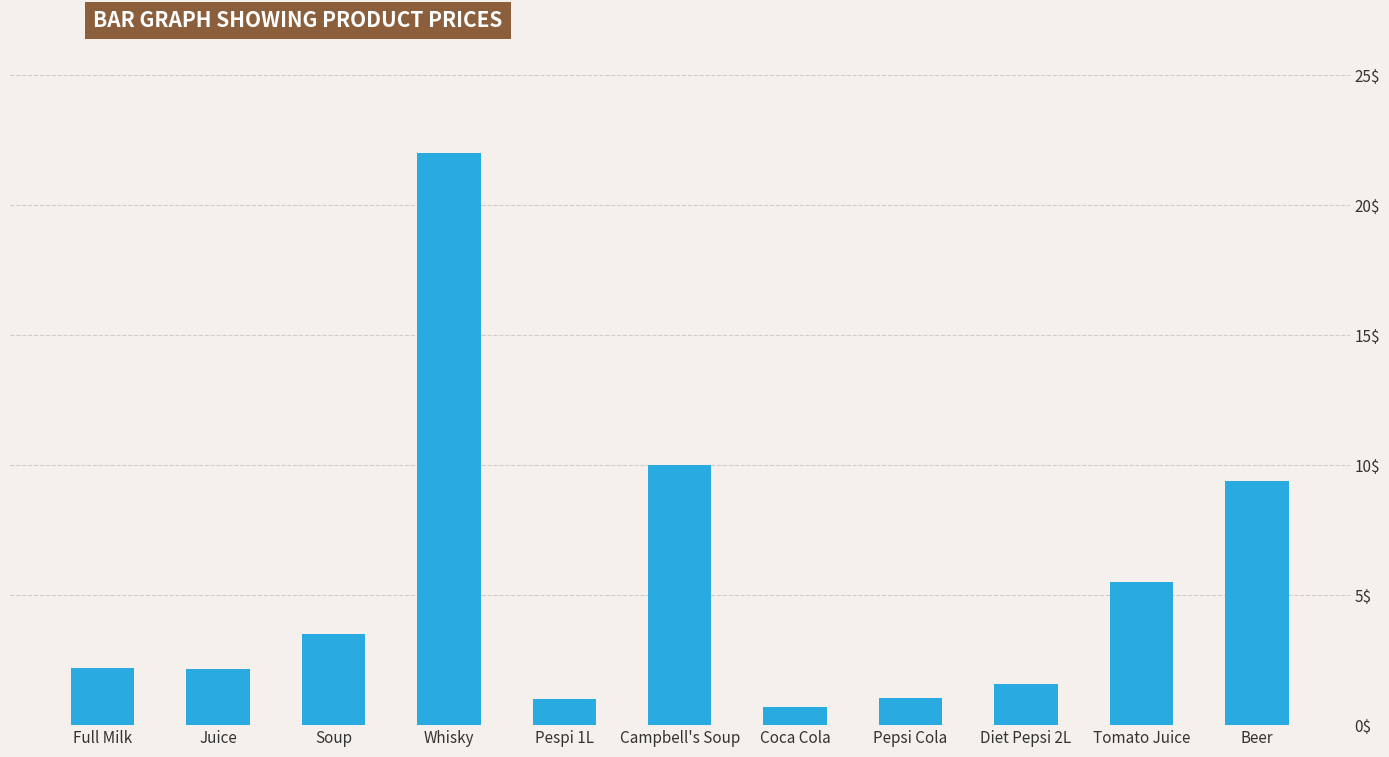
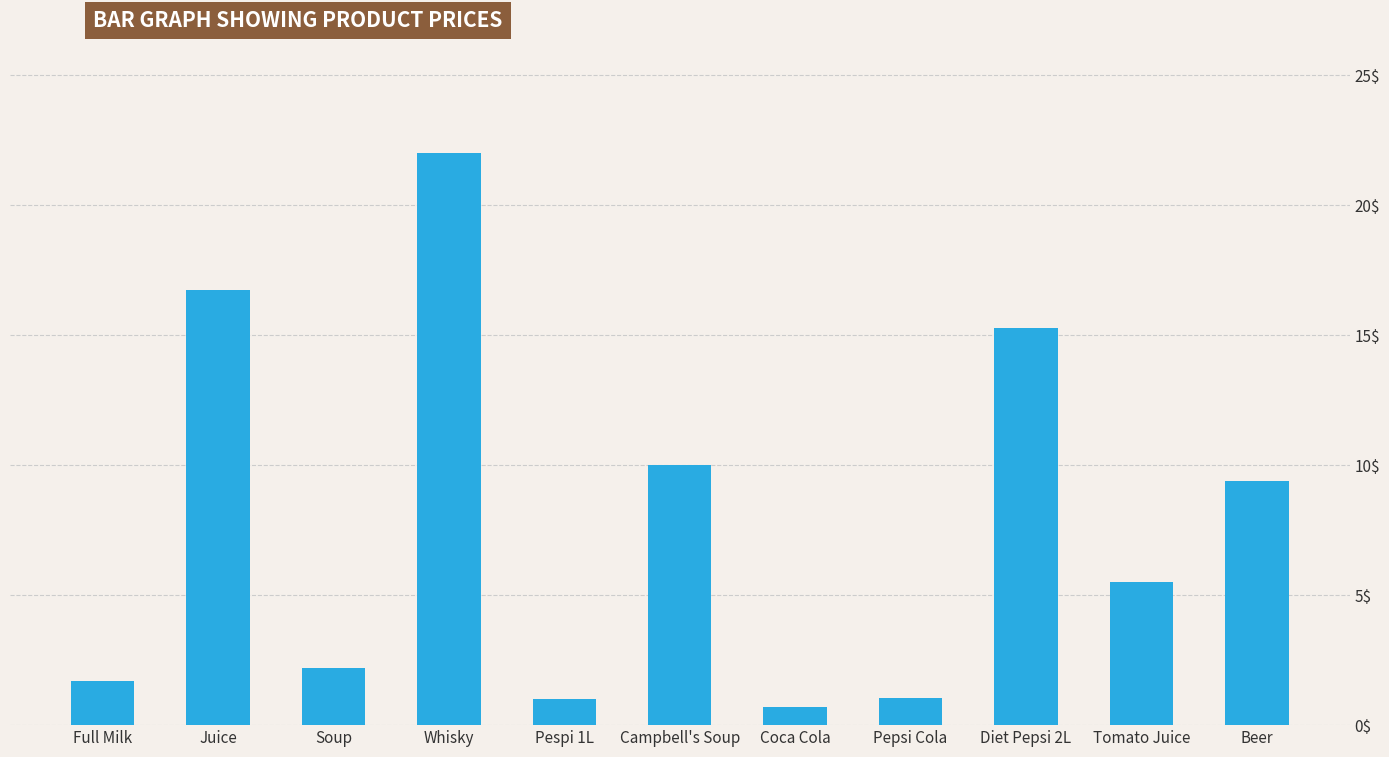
Full Milk: 2.2$ -> 1.7$
Juice: 2.2$ -> 16.7$
Soup: 3.5$ -> 2.2$
Diet Pepsi 2L: 1.6$ -> 15.3$
